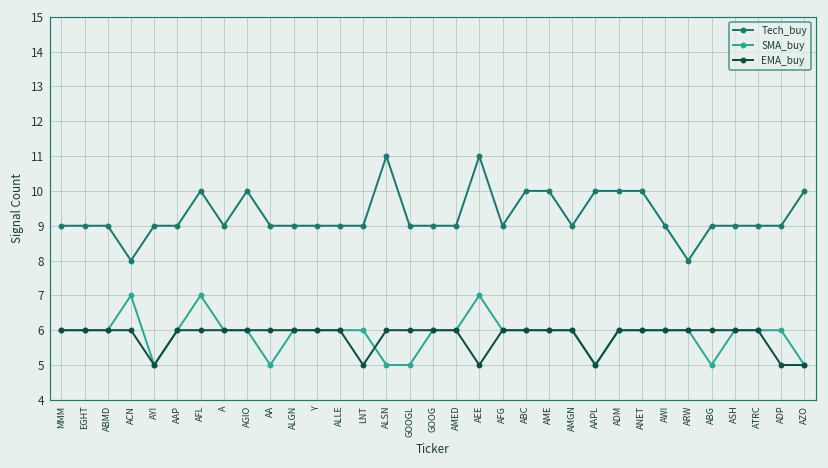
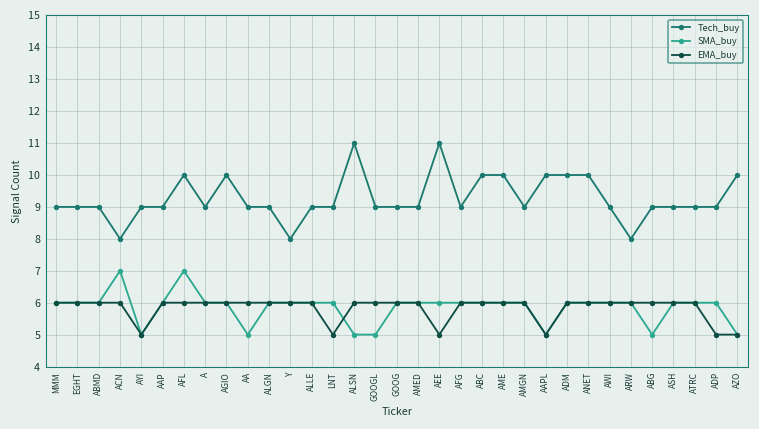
Tech_buy, Y: 9 -> 8
SMA_buy, AEE: 7 -> 6
